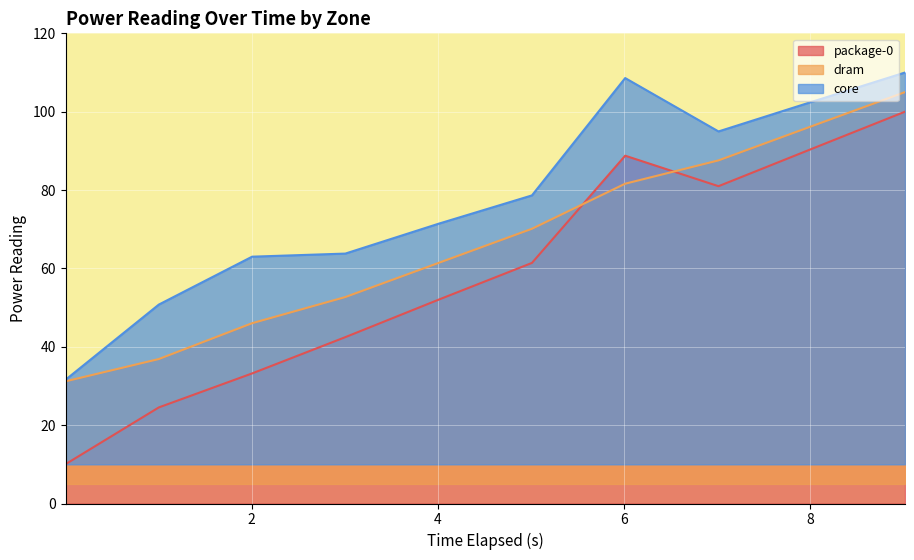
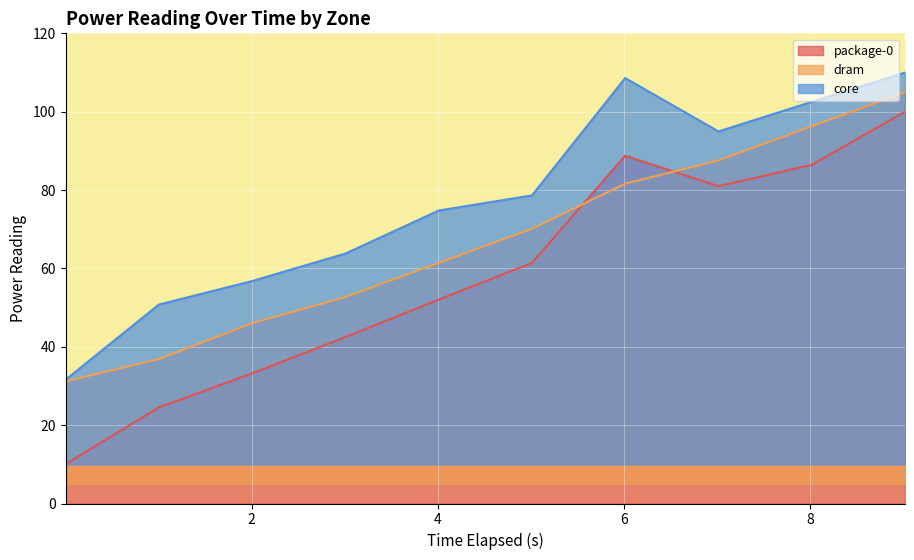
core, 2: 63 -> 57
core, 4: 71 -> 75
package-0, 8: 91 -> 86
